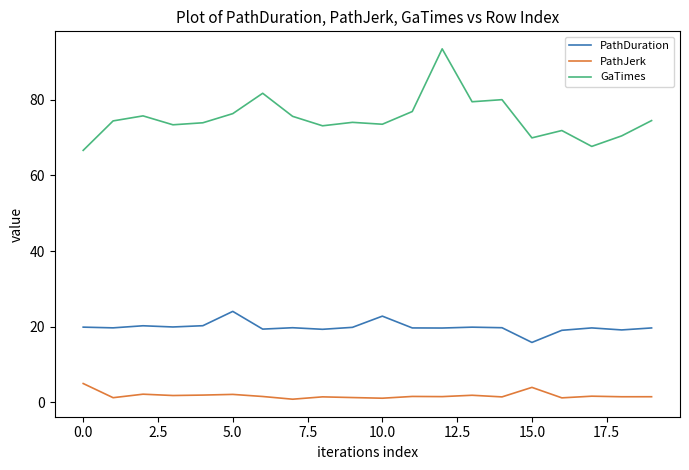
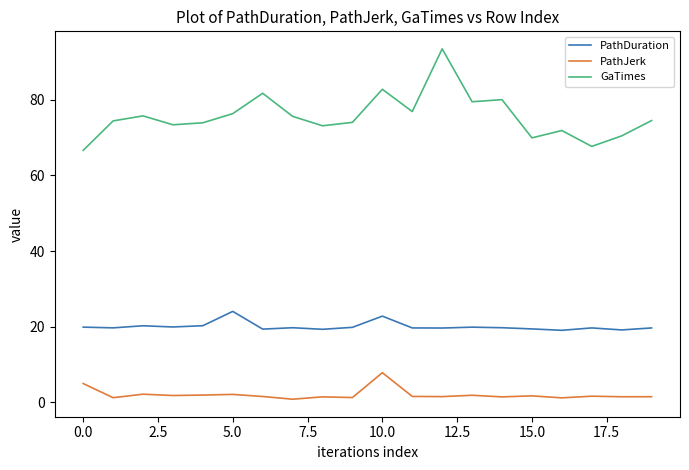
PathJerk, 10.0: 1 -> 8
GaTimes, 10.0: 74 -> 83
PathDuration, 15.0: 16 -> 19
PathJerk, 15.0: 4 -> 2
